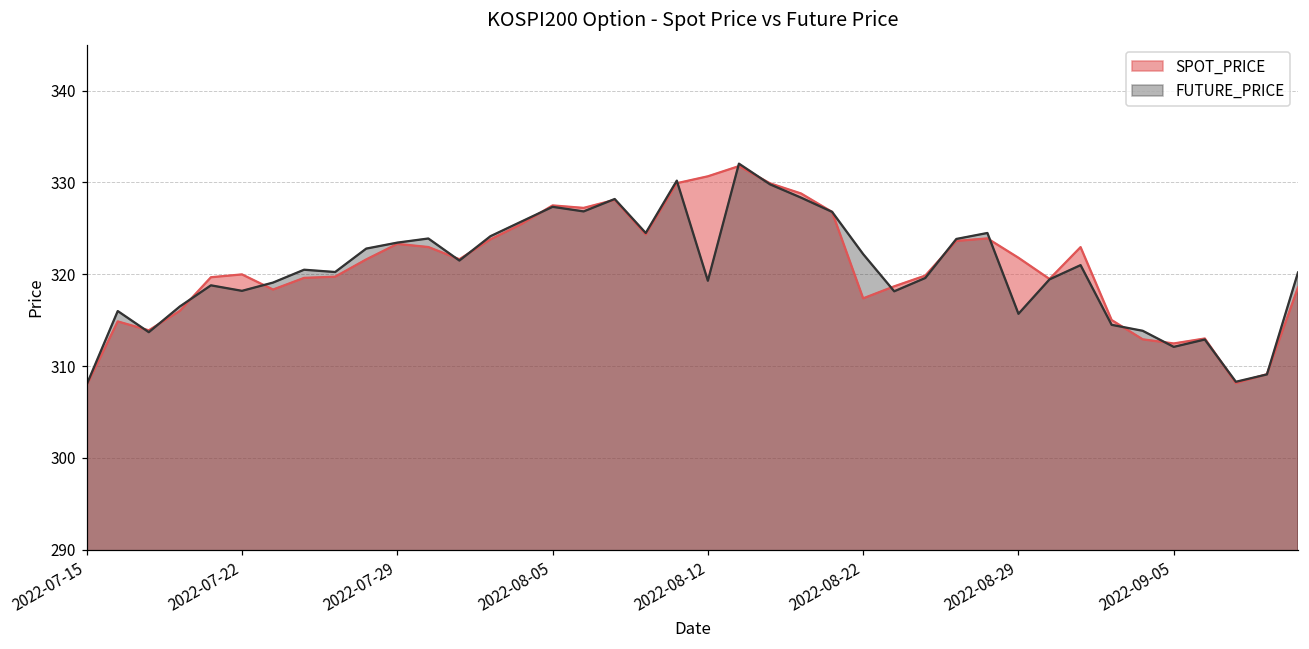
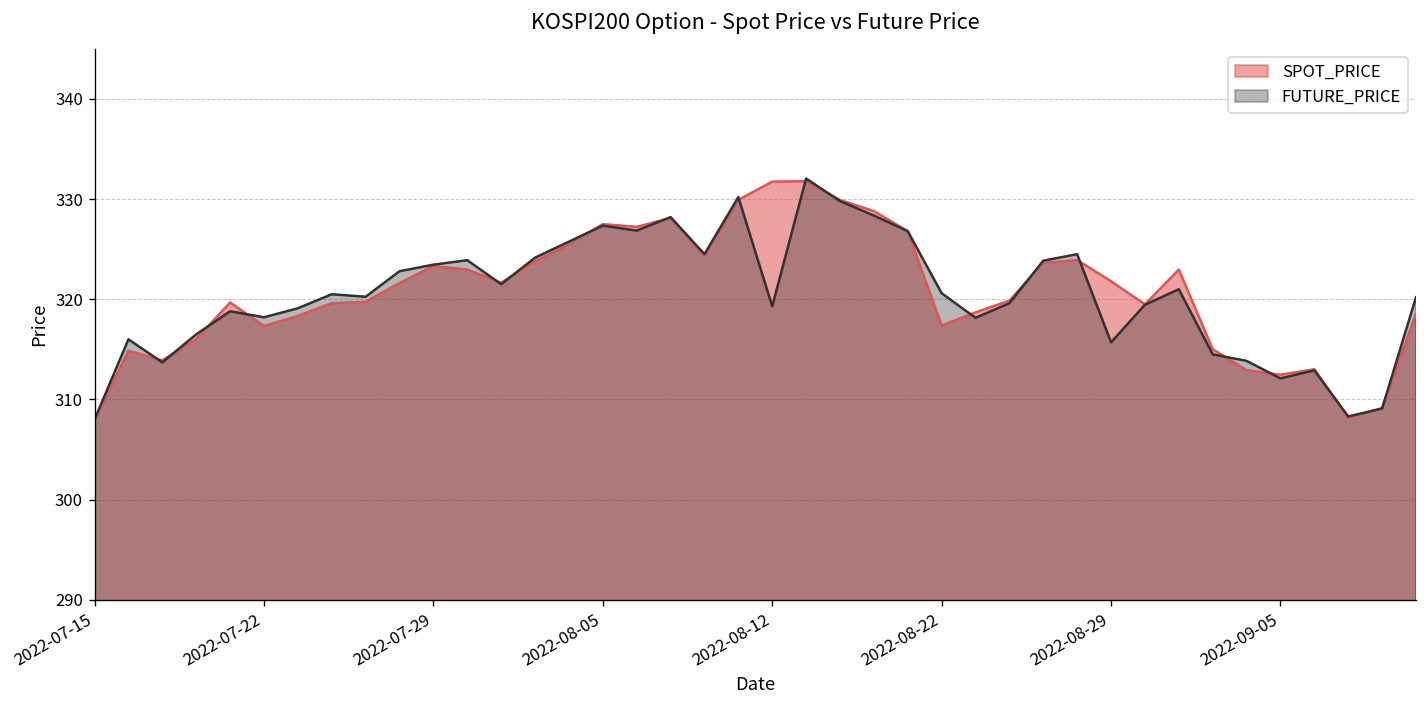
SPOT_PRICE, 2022-07-22: 320 -> 317
SPOT_PRICE, 2022-08-12: 331 -> 332
FUTURE_PRICE, 2022-08-22: 322 -> 321
